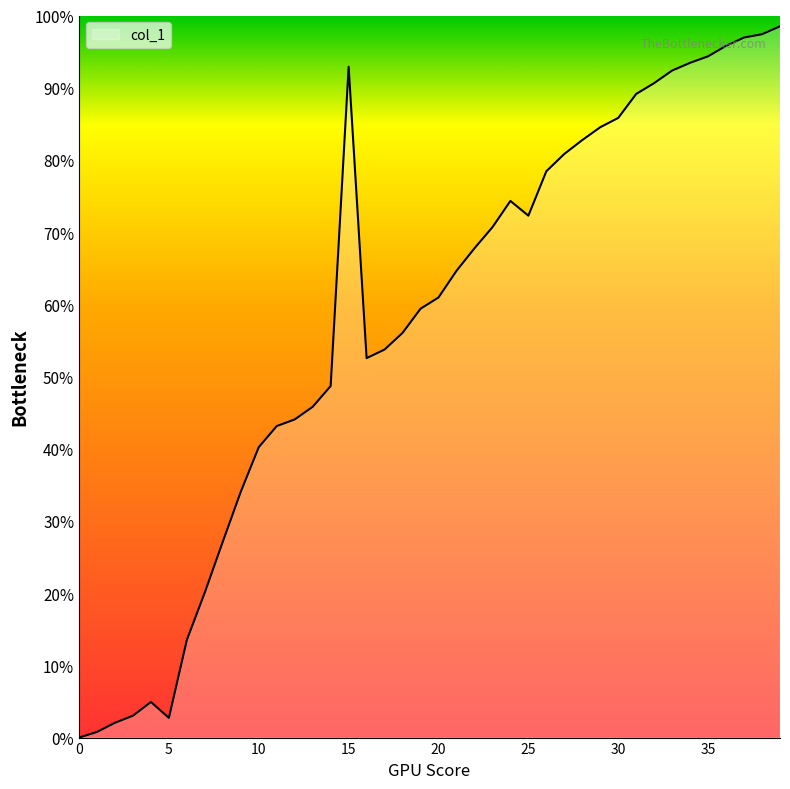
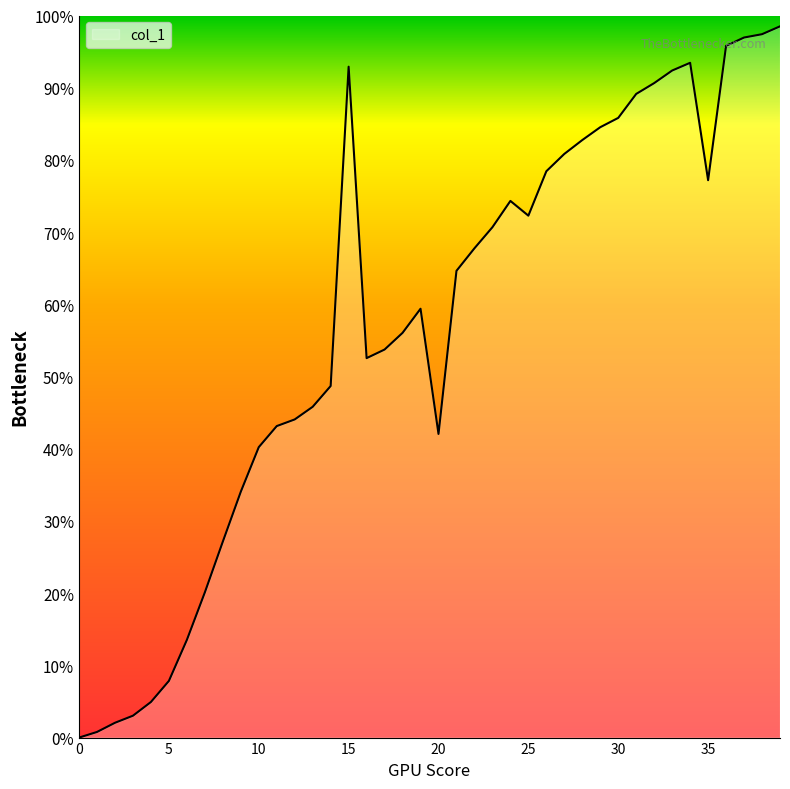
5: 3% -> 8%
20: 61% -> 42%
35: 94% -> 77%
